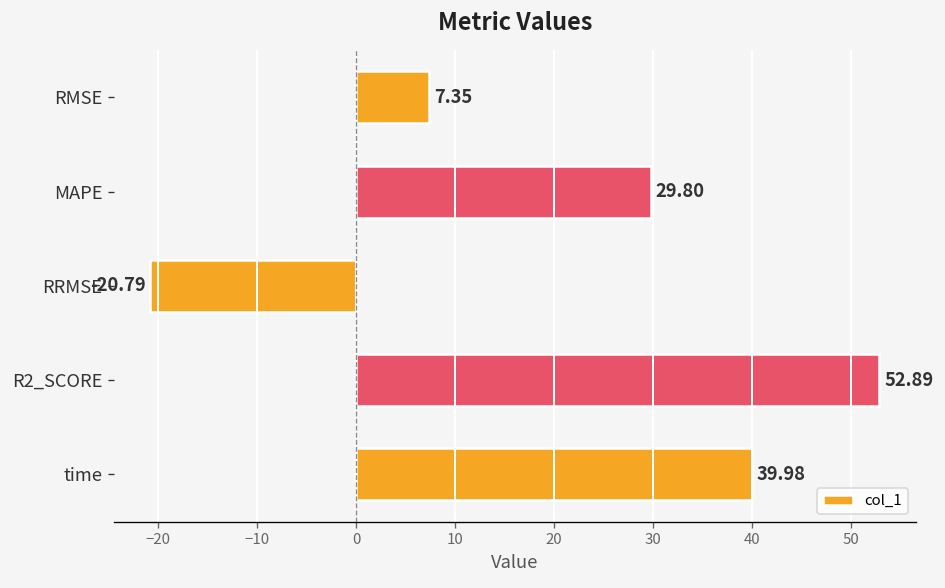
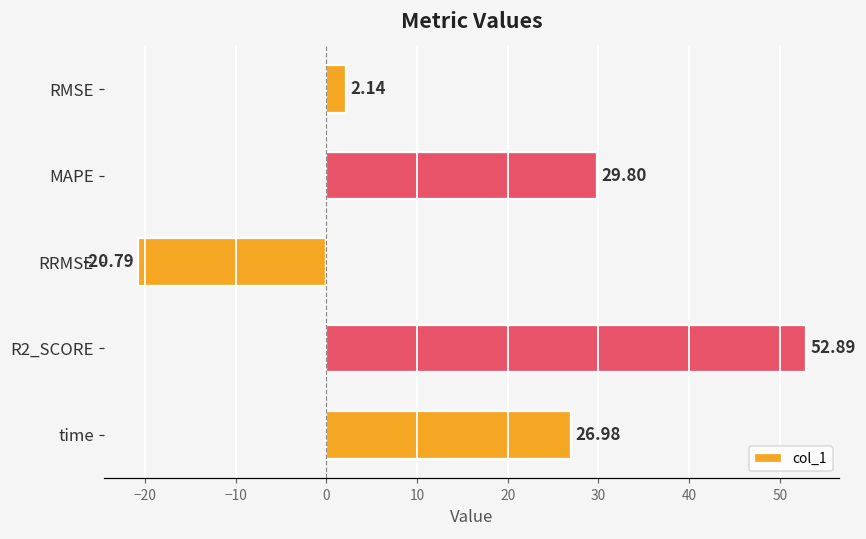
RMSE: 7.35 -> 2.14
time: 39.98 -> 26.98
